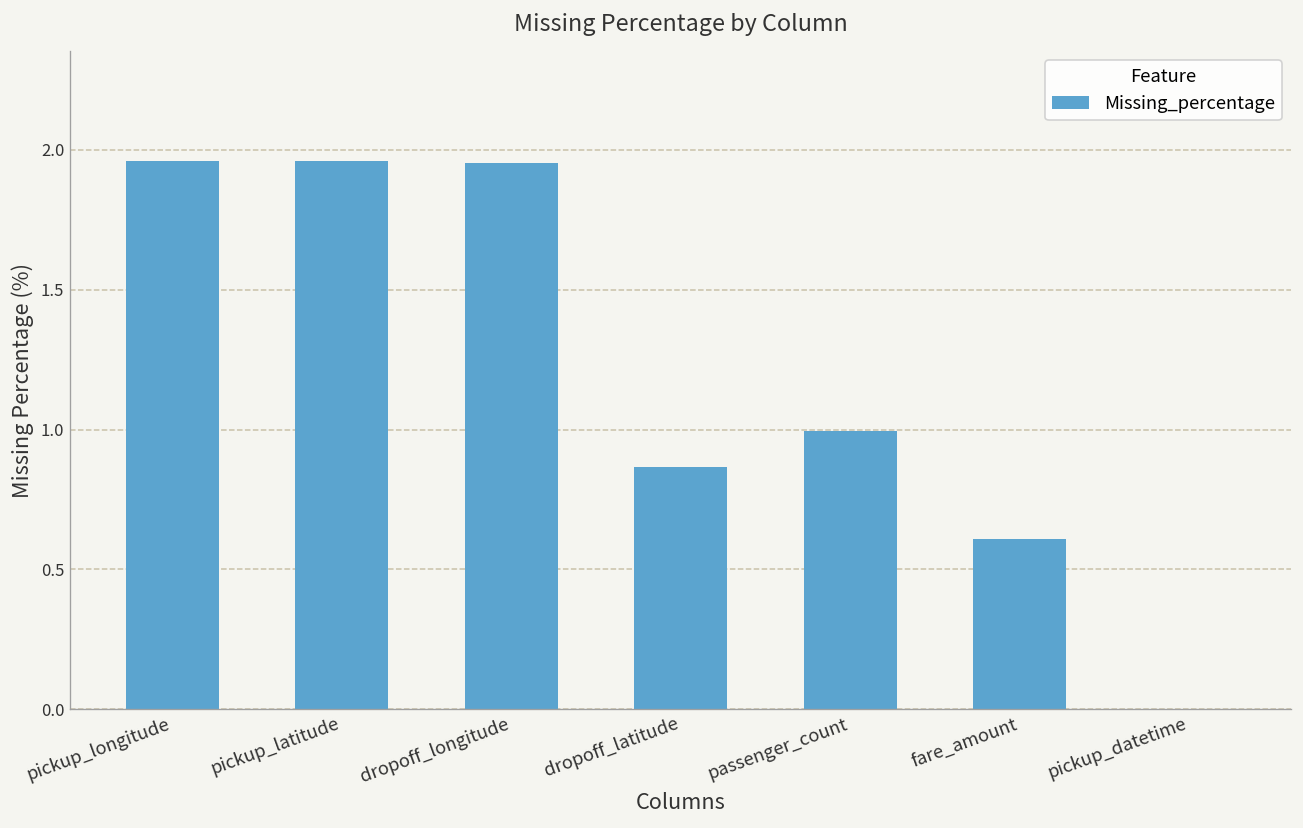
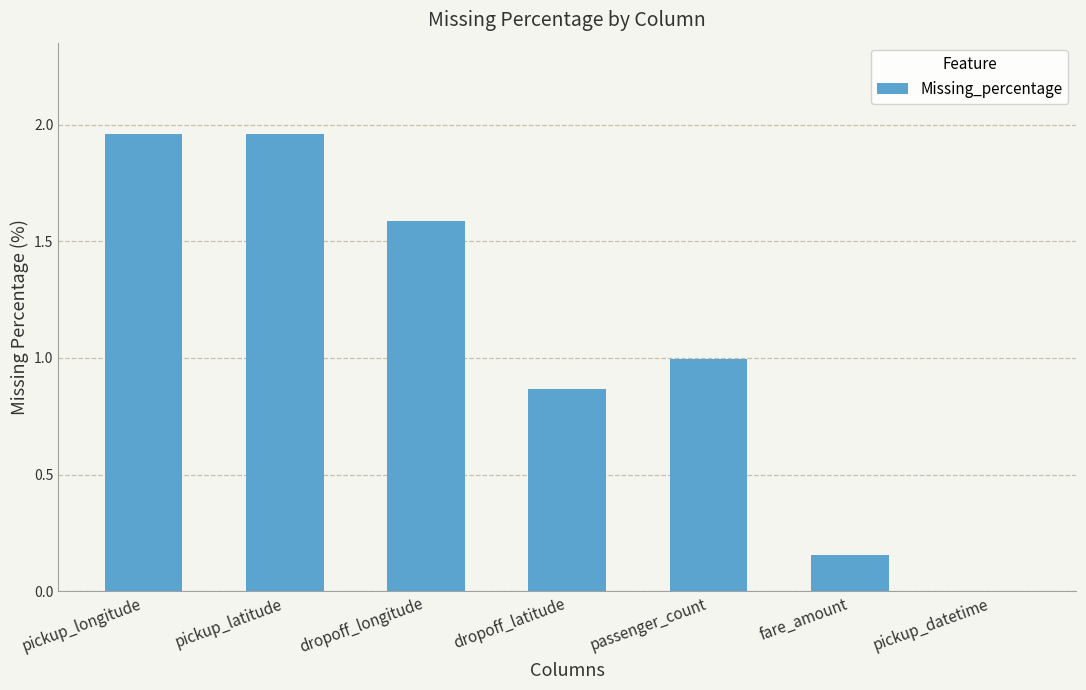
dropoff_longitude: 1.95 -> 1.59
fare_amount: 0.61 -> 0.16
